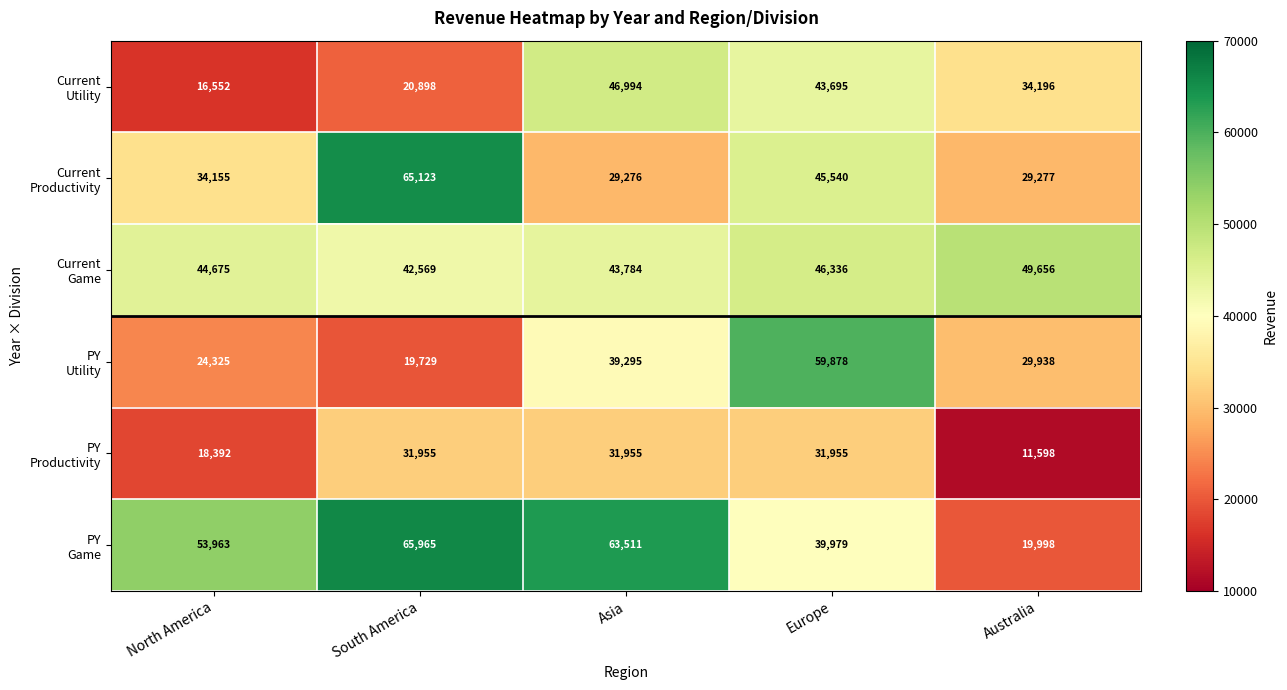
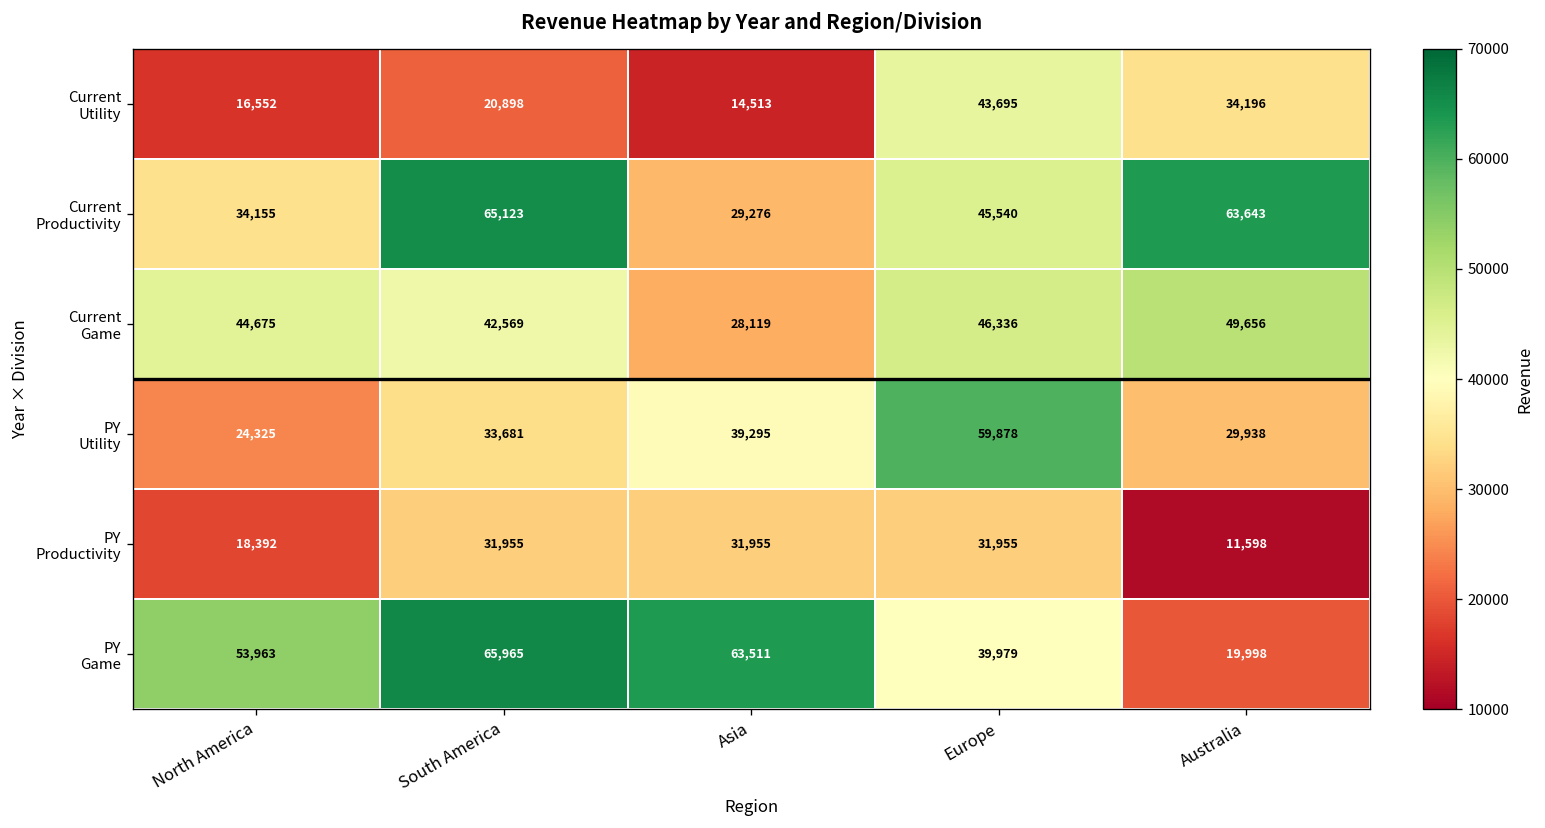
Current Utility, Asia: 46,994 -> 14,513
Current Productivity, Australia: 29,277 -> 63,643
Current Game, Asia: 43,784 -> 28,119
PY Utility, South America: 19,729 -> 33,681
